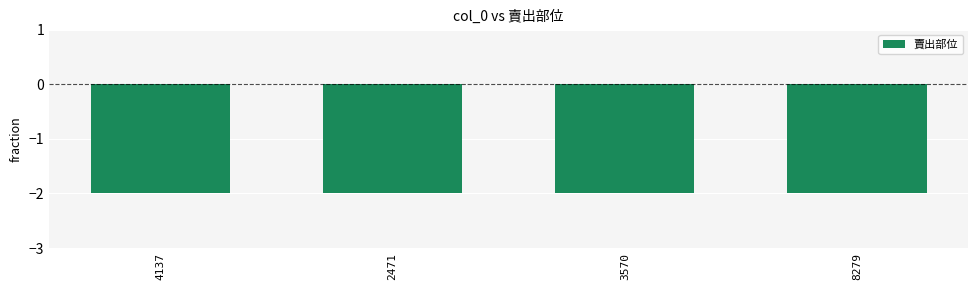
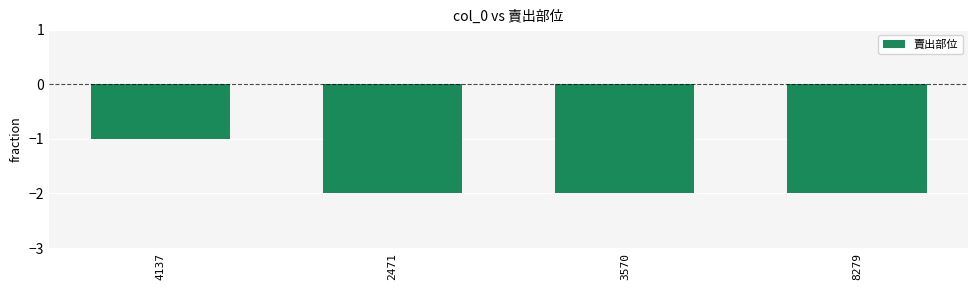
4137: -2 -> -1
